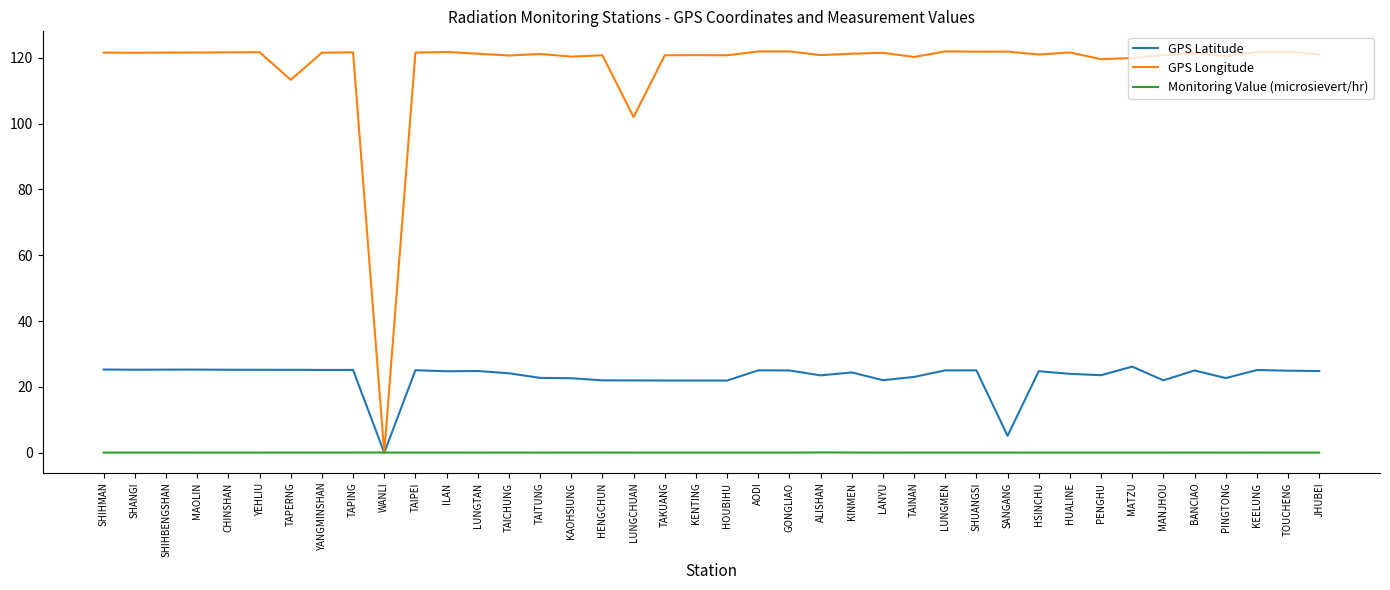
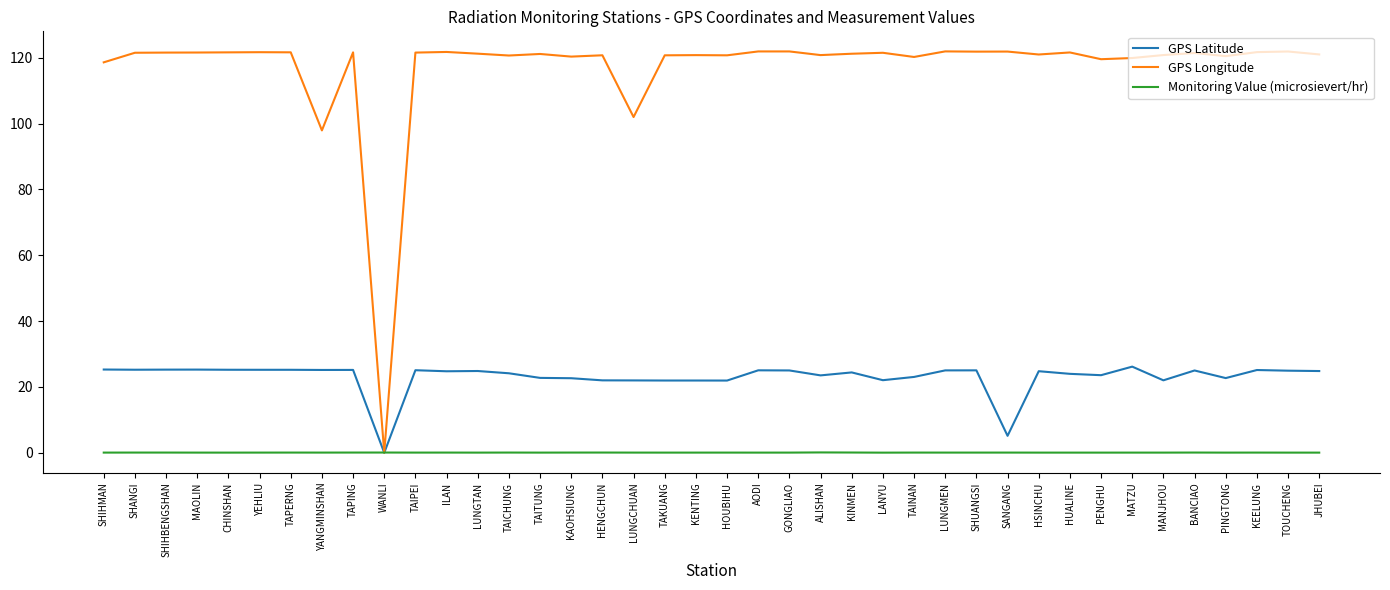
GPS Longitude, SHIHMAN: 122 -> 119
GPS Longitude, TAPERNG: 113 -> 122
GPS Longitude, YANGMINSHAN: 122 -> 98
